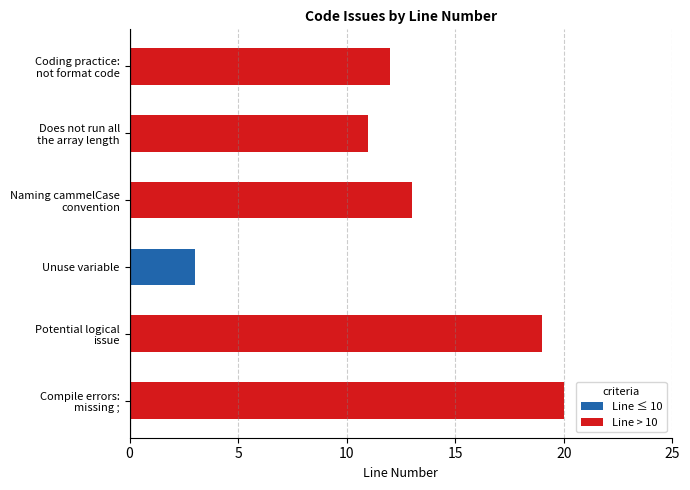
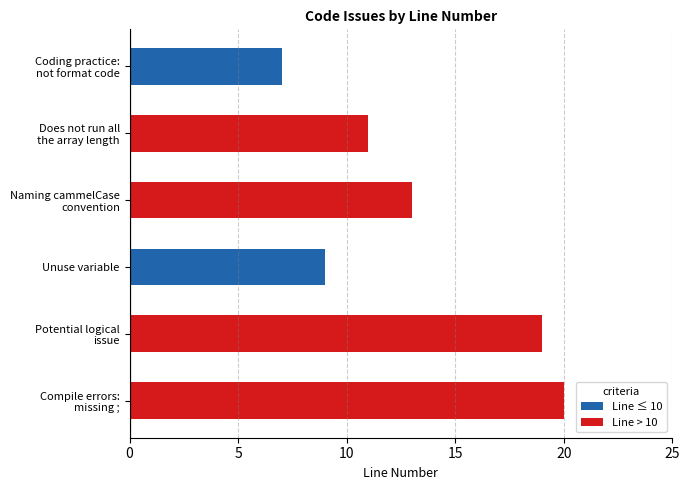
Coding practice: not format code: 12 -> 7
Unuse variable: 3 -> 9
